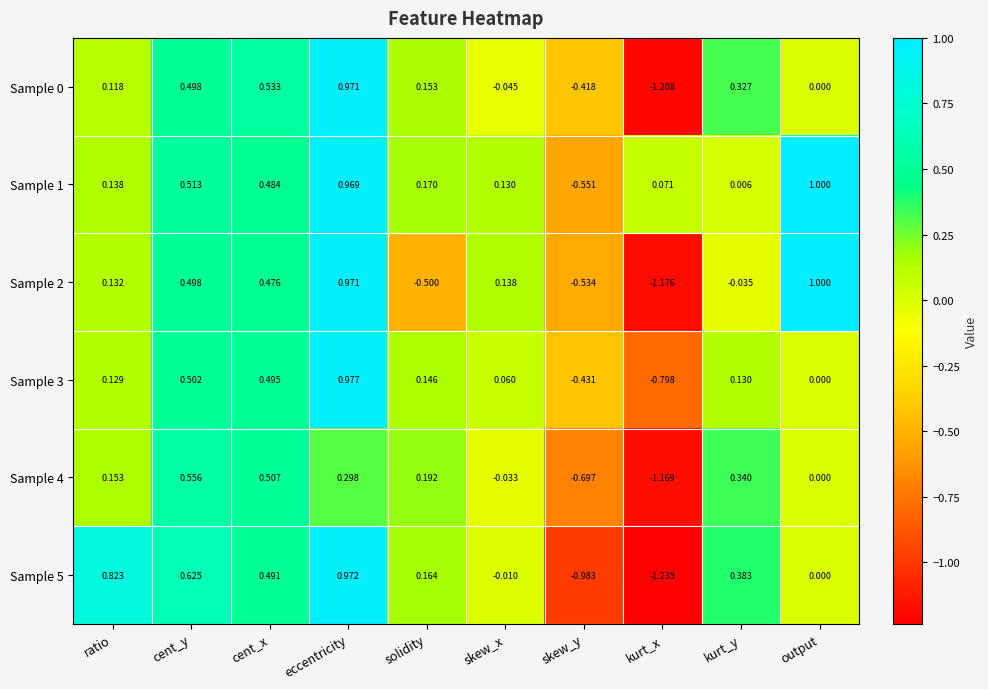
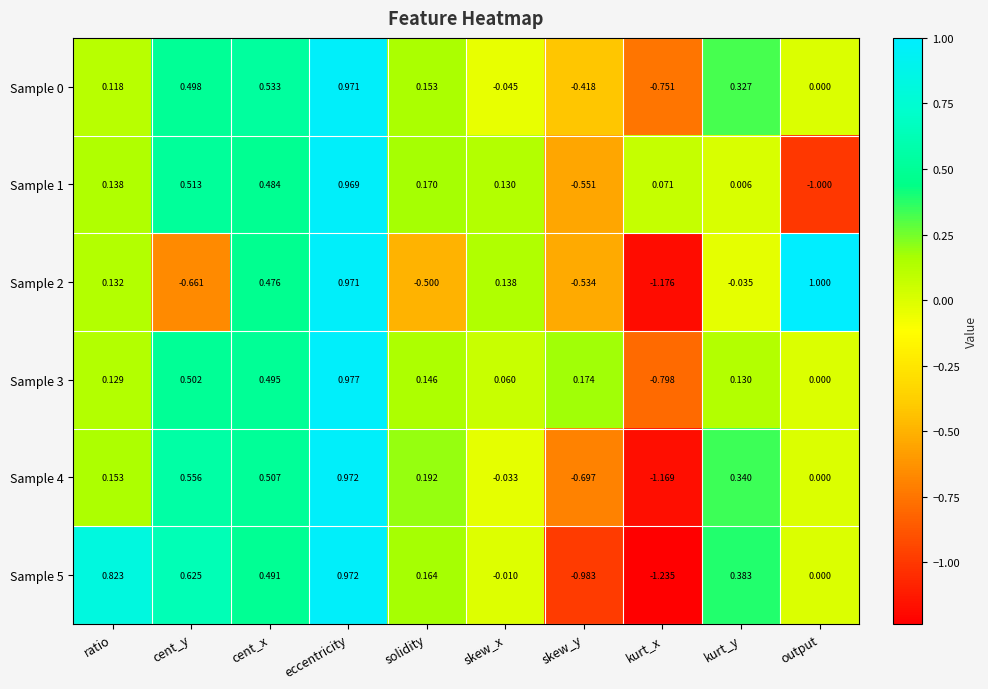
Sample 0, kurt_x: -1.208 -> -0.751
Sample 1, output: 1.000 -> -1.000
Sample 2, cent_y: 0.498 -> -0.661
Sample 3, skew_y: -0.431 -> 0.174
Sample 4, eccentricity: 0.298 -> 0.972
